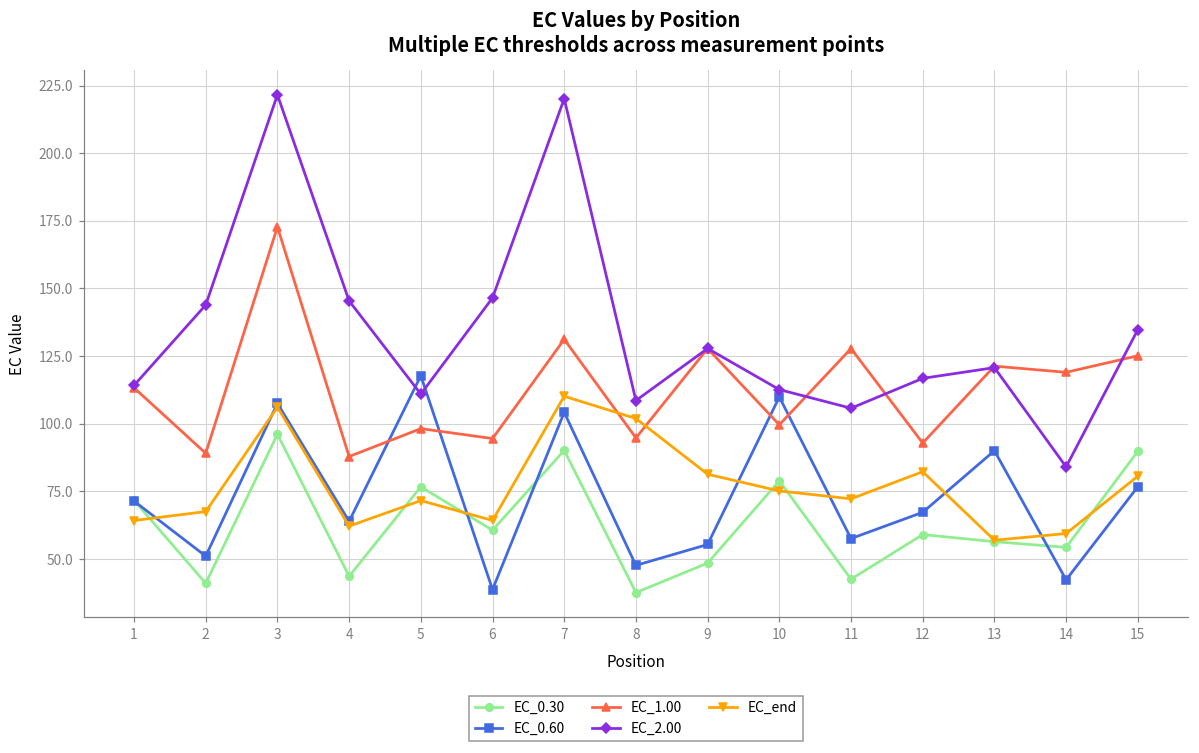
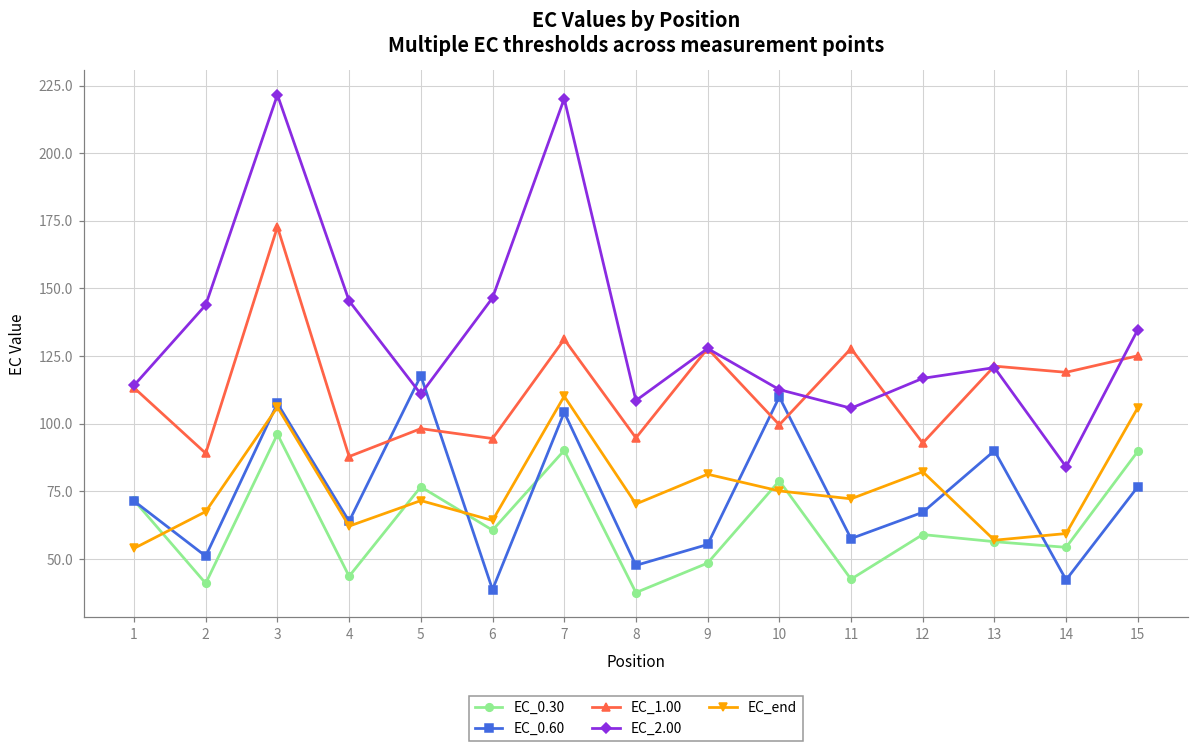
EC_end, 1: 64 -> 54
EC_end, 8: 102 -> 70
EC_end, 15: 81 -> 106
